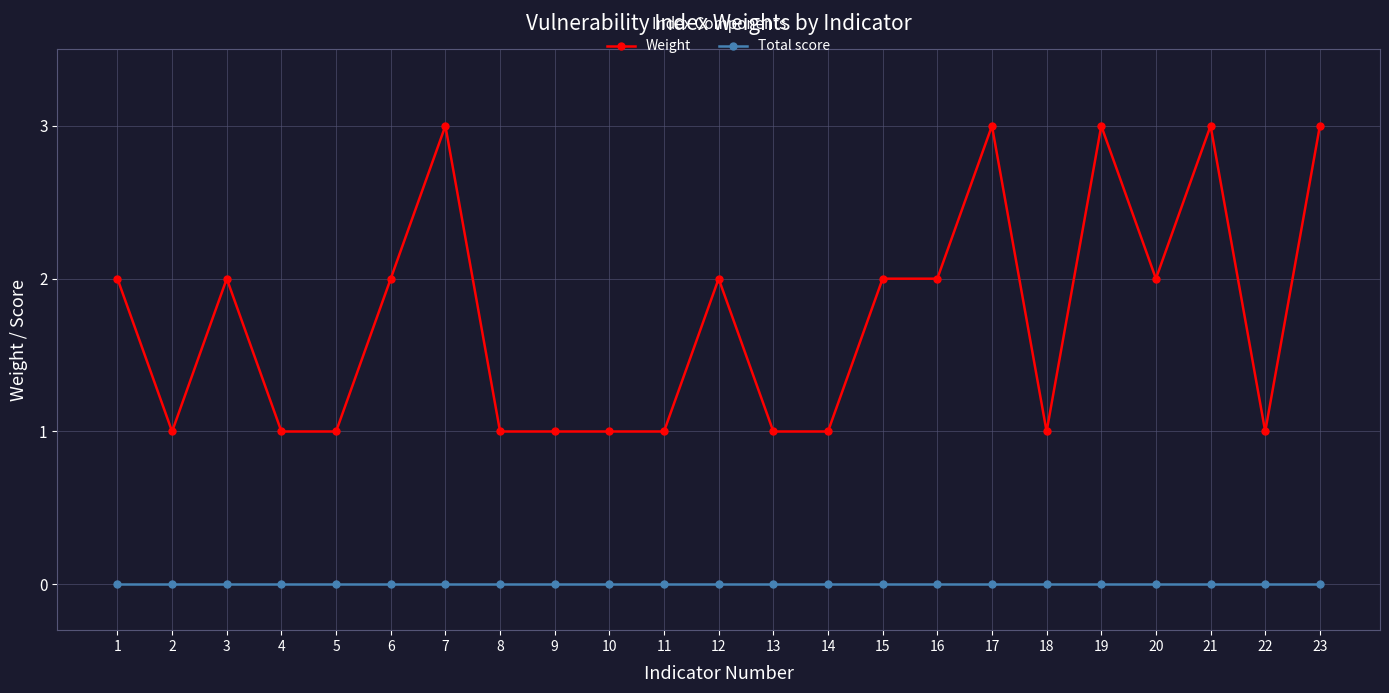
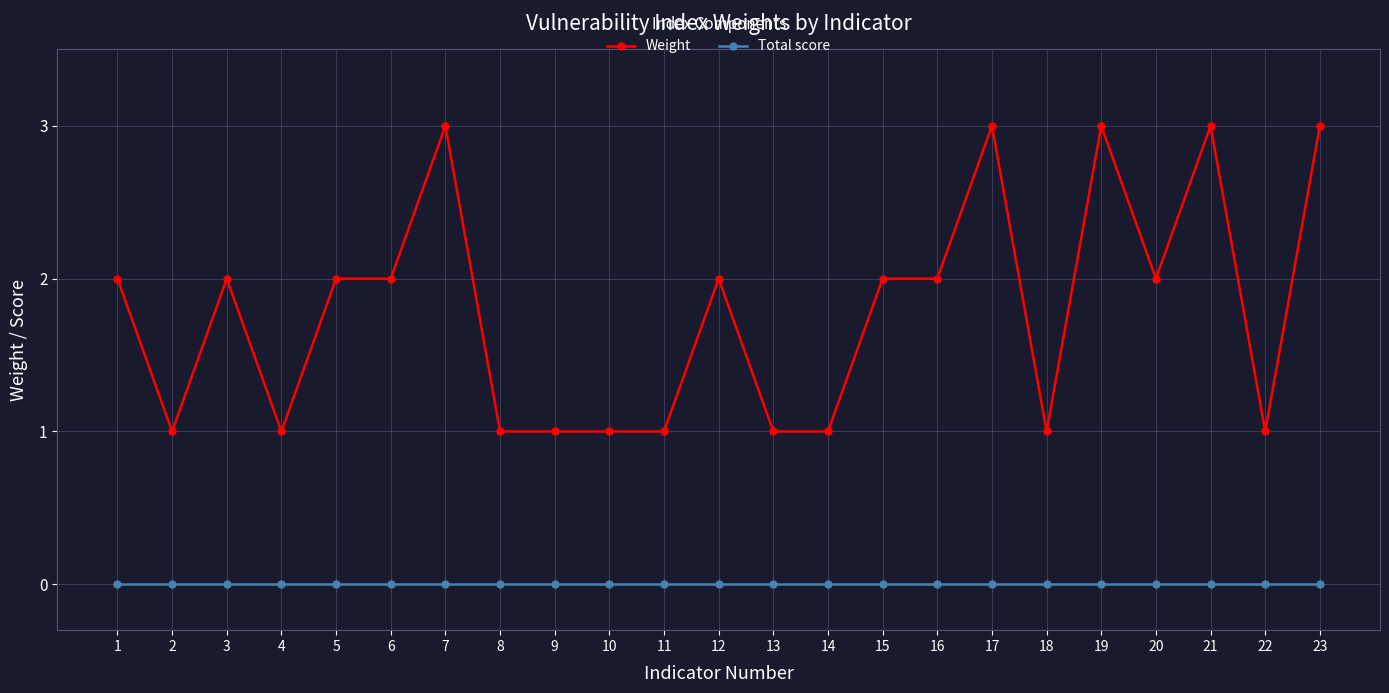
Weight, 5: 1 -> 2
